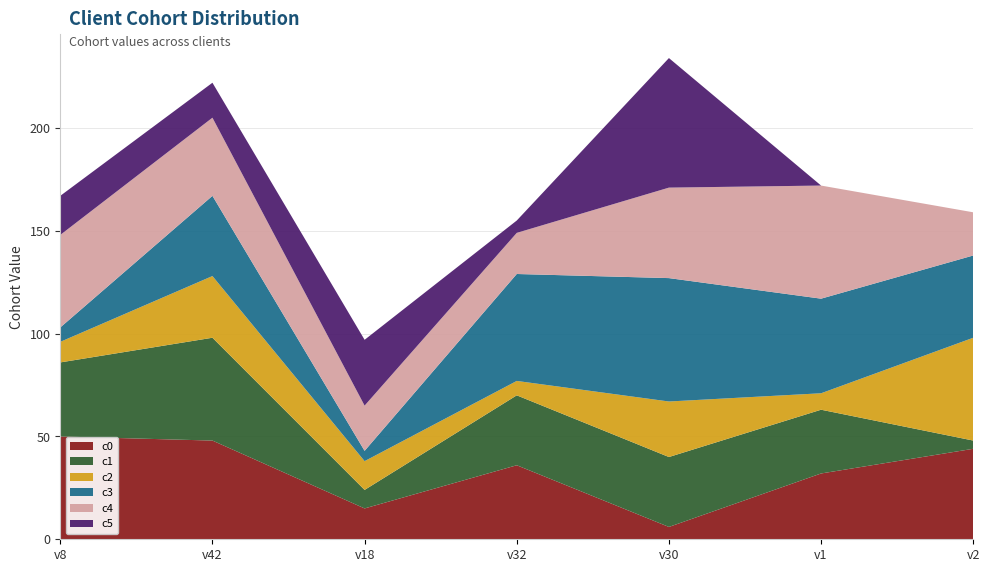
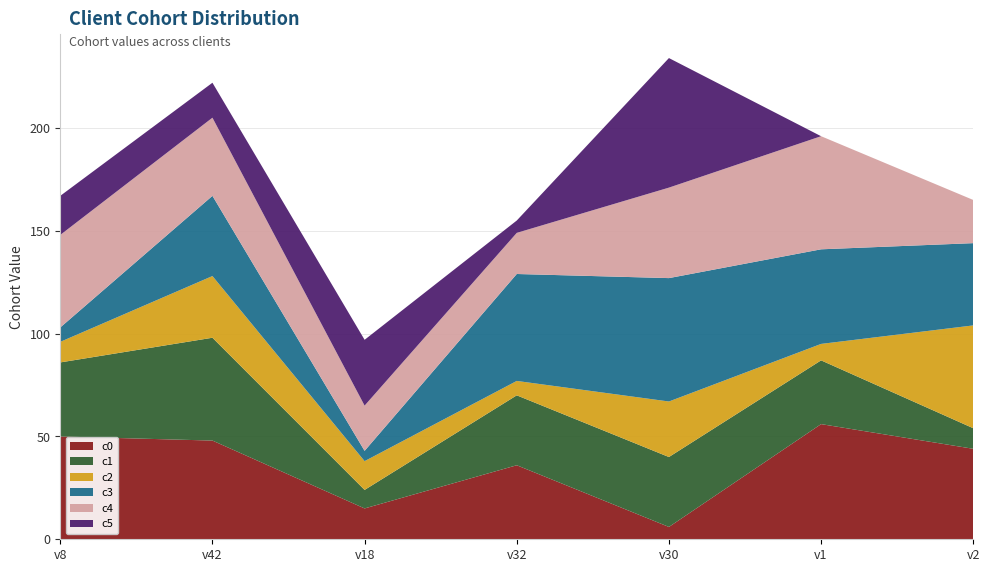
c0, v1: 32 -> 56
c1, v2: 4 -> 10
